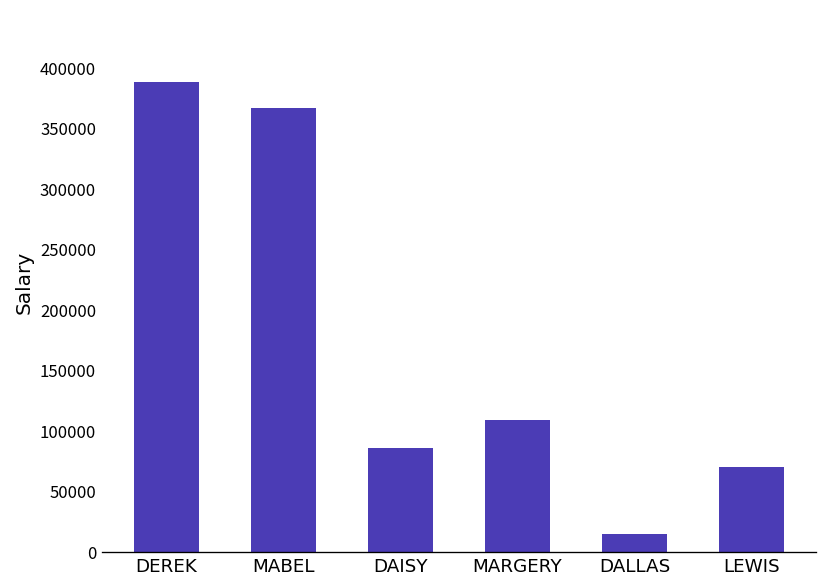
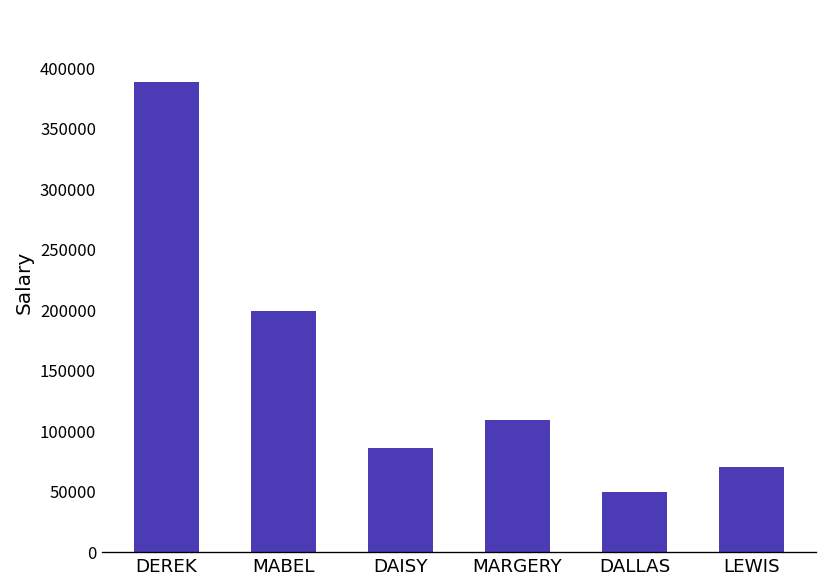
MABEL: 367000 -> 200000
DALLAS: 15000 -> 50000
